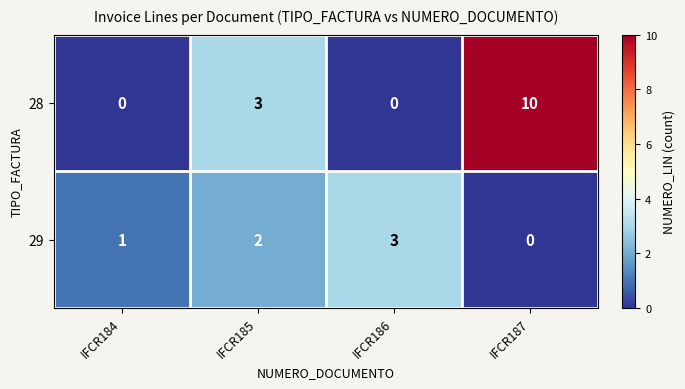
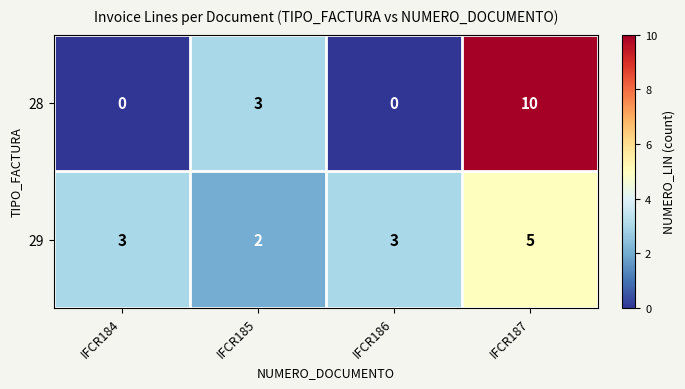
29, IFCR184: 1 -> 3
29, IFCR187: 0 -> 5
